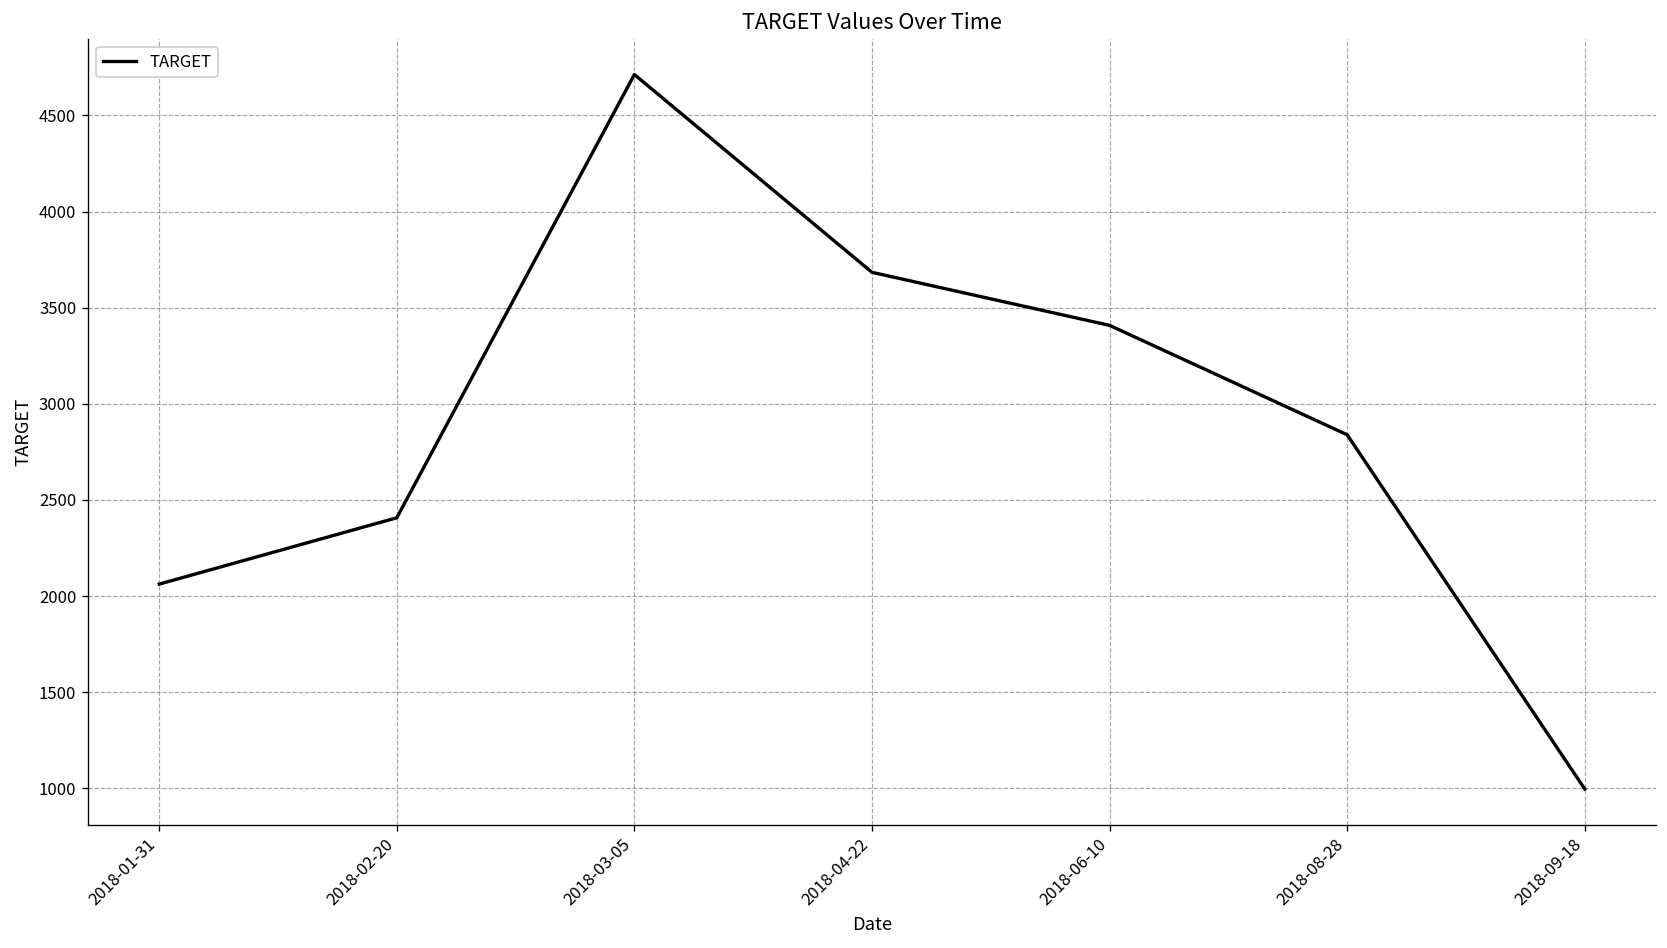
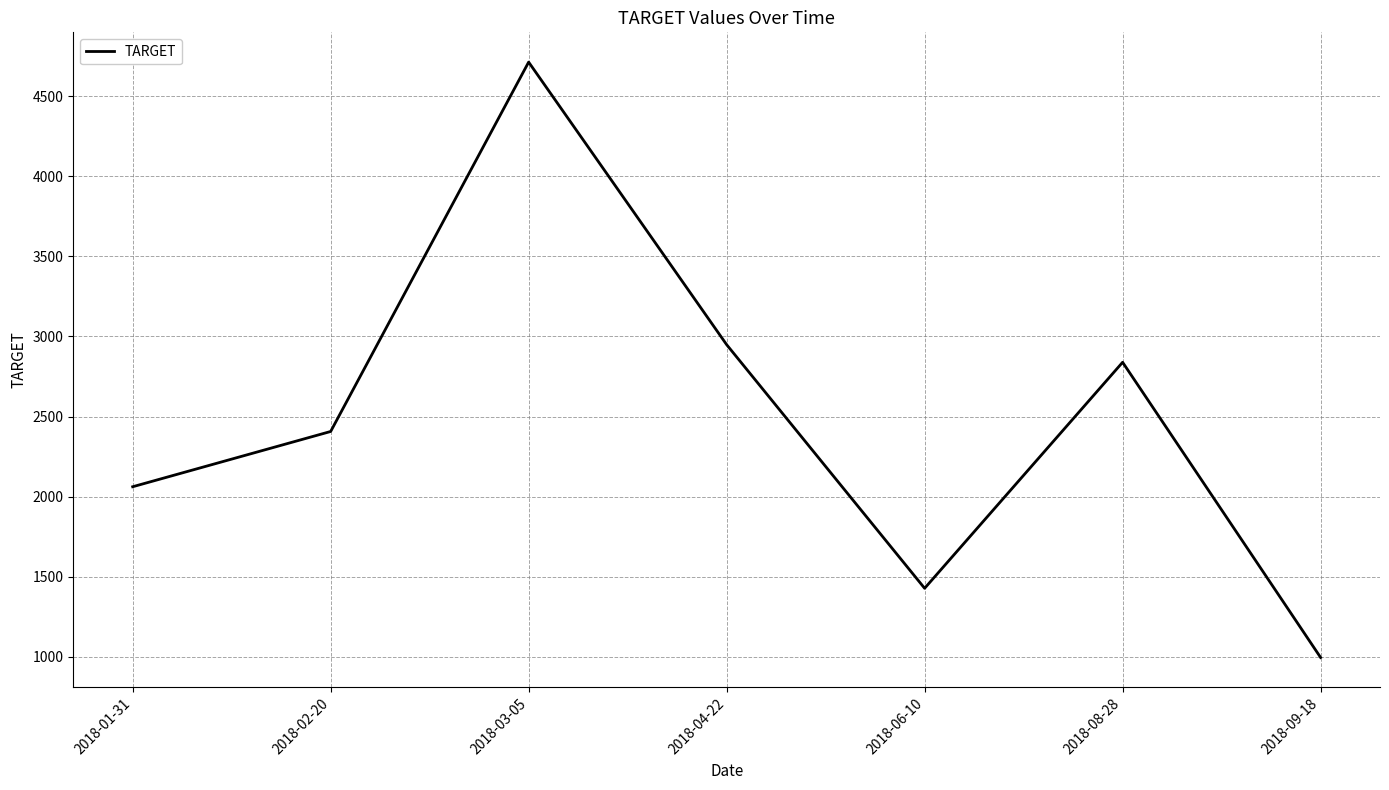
2018-04-22: 3680 -> 2950
2018-06-10: 3410 -> 1430
